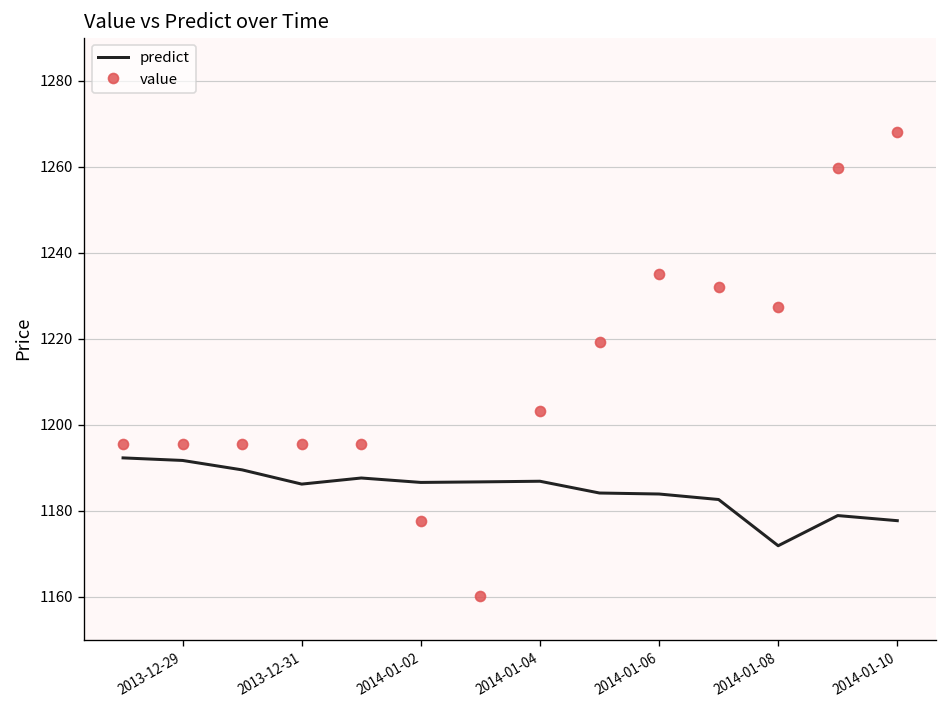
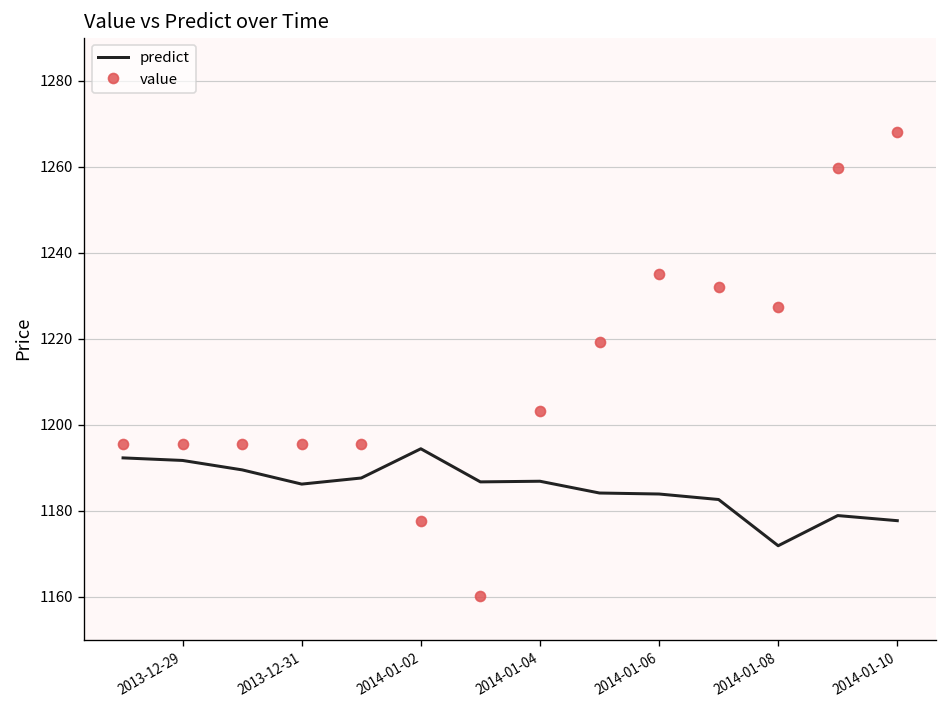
predict, 2014-01-02: 1187 -> 1194
